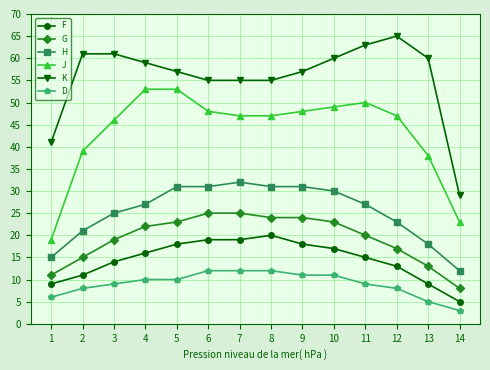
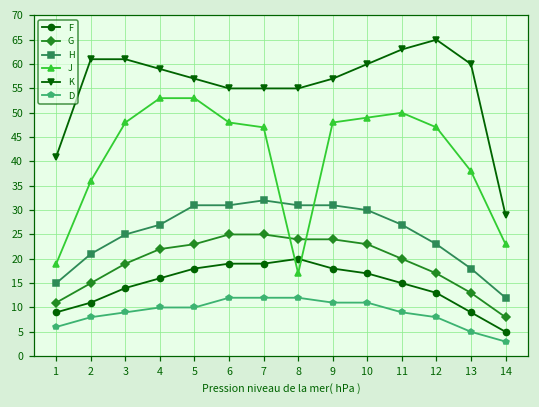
J, 2: 39 -> 36
J, 3: 46 -> 48
J, 8: 47 -> 17
